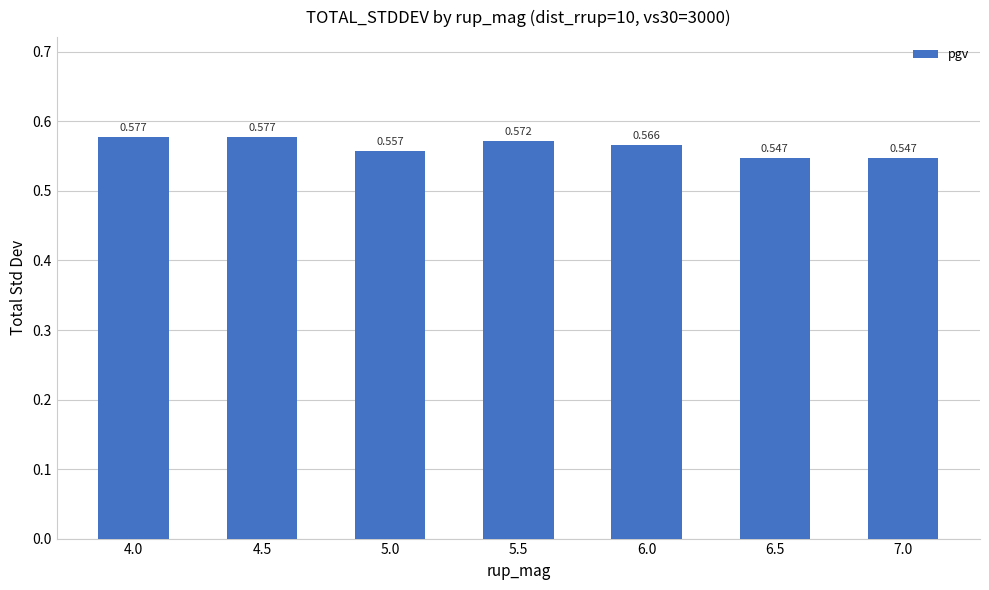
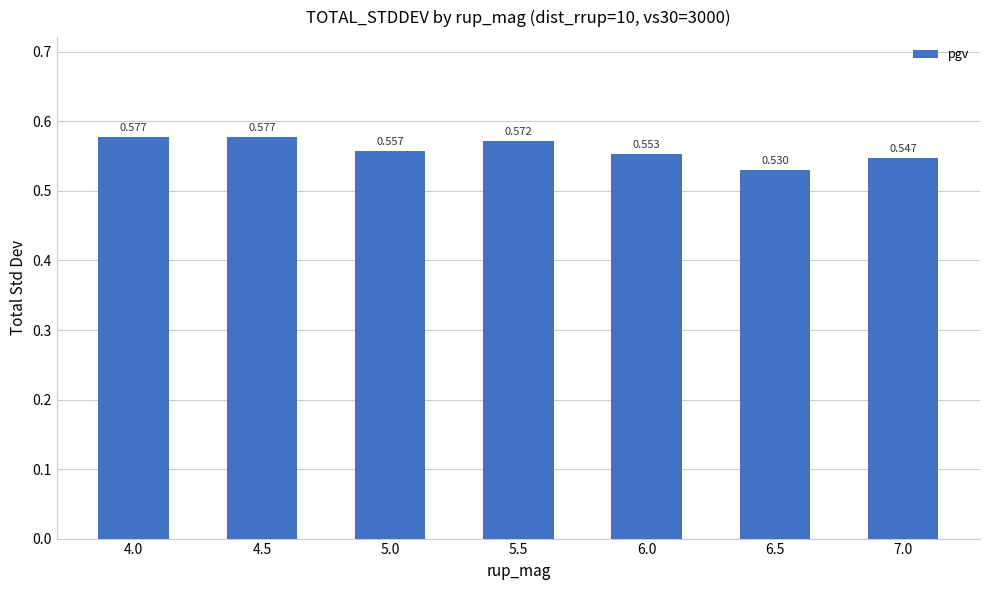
6.0: 0.566 -> 0.553
6.5: 0.547 -> 0.530
